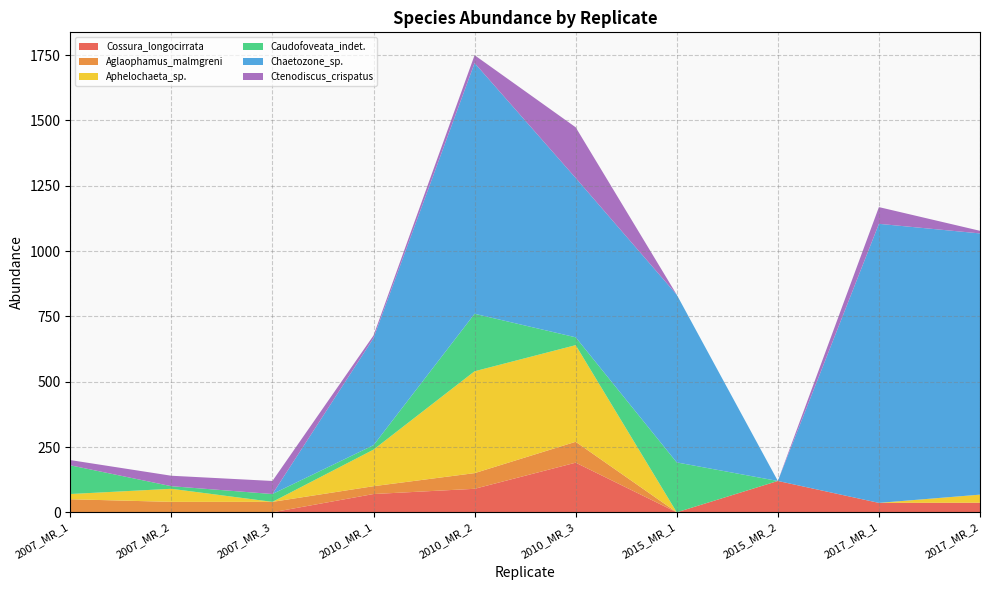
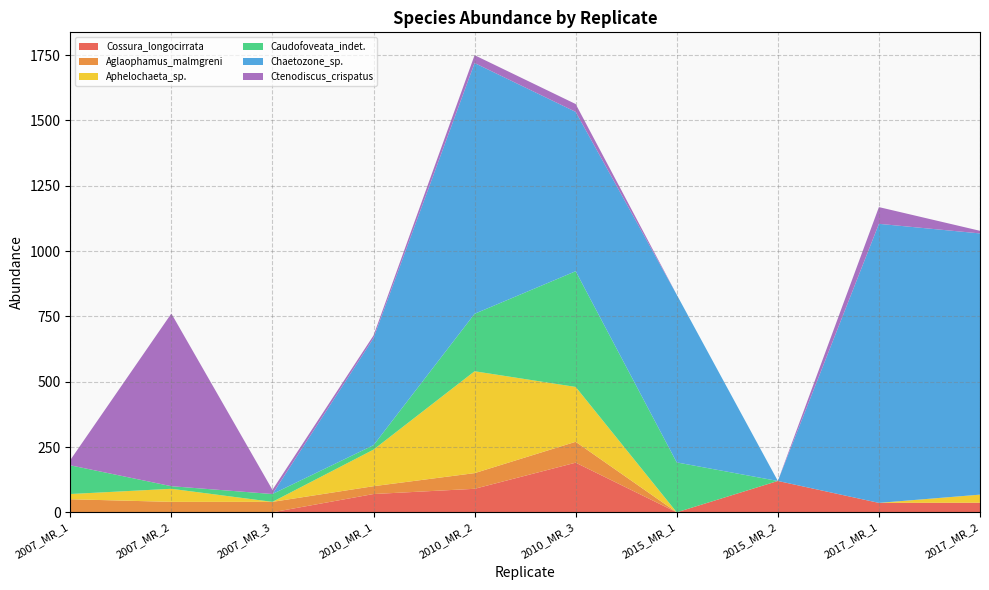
Ctenodiscus_crispatus, 2007_MR_2: 40 -> 660
Ctenodiscus_crispatus, 2007_MR_3: 50 -> 20
Aphelochaeta_sp., 2010_MR_3: 370 -> 210
Caudofoveata_indet., 2010_MR_3: 30 -> 440
Ctenodiscus_crispatus, 2010_MR_3: 190 -> 30
